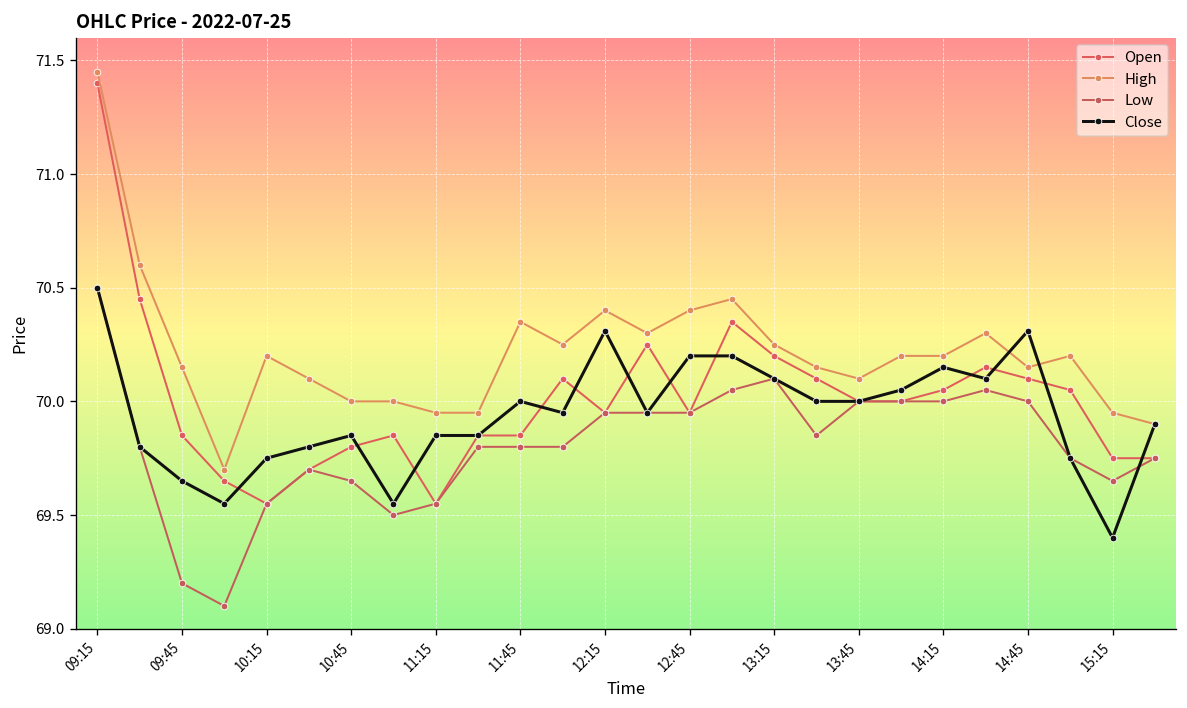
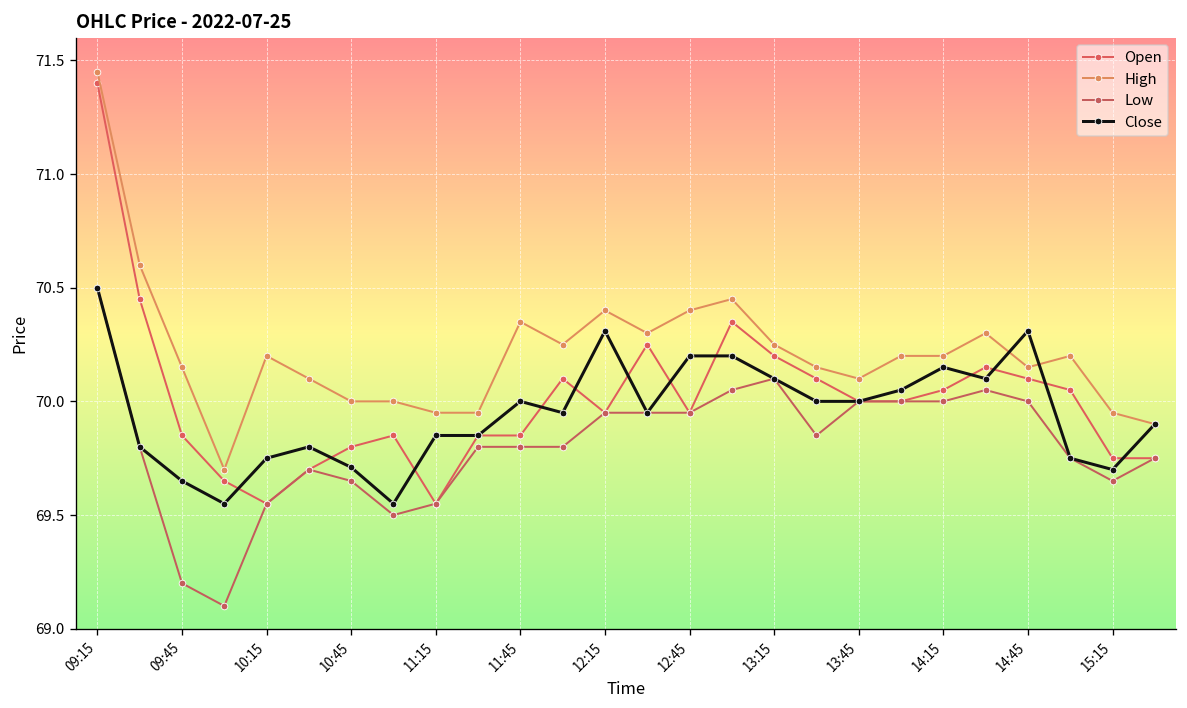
Close, 10:45: 69.85 -> 69.71
Close, 15:15: 69.4 -> 69.7
